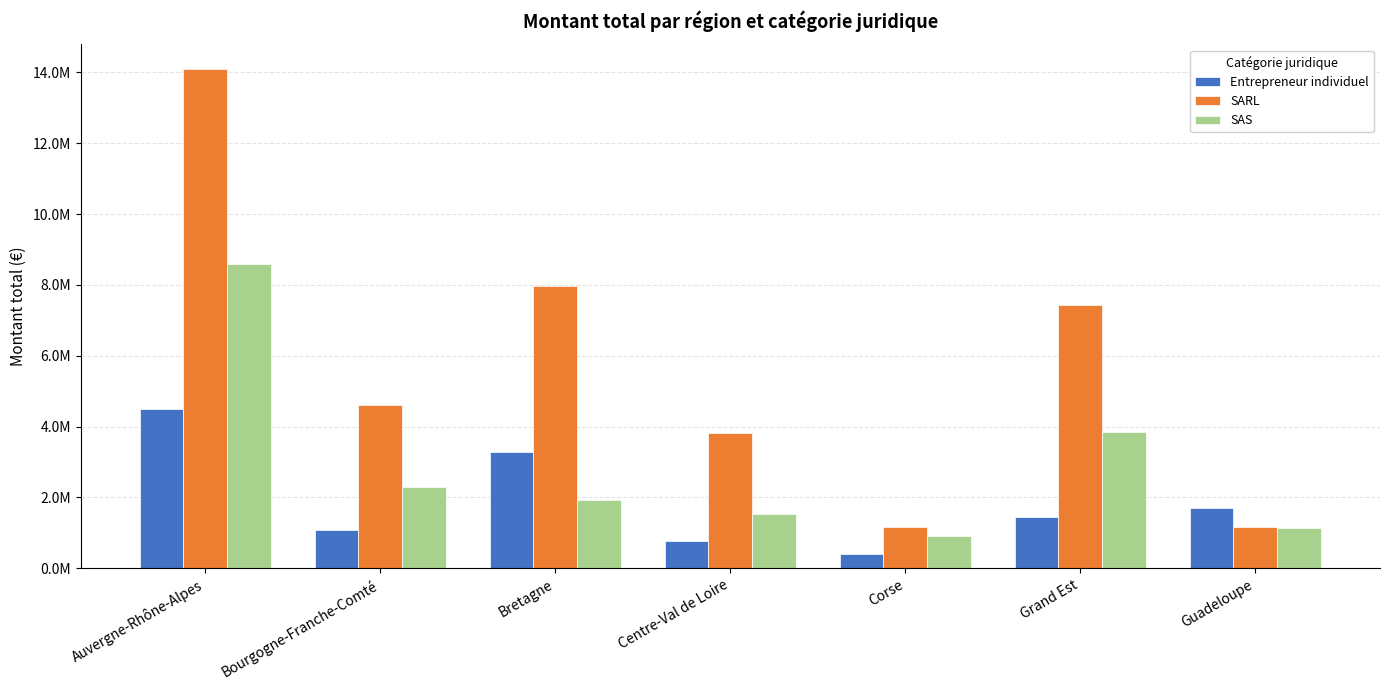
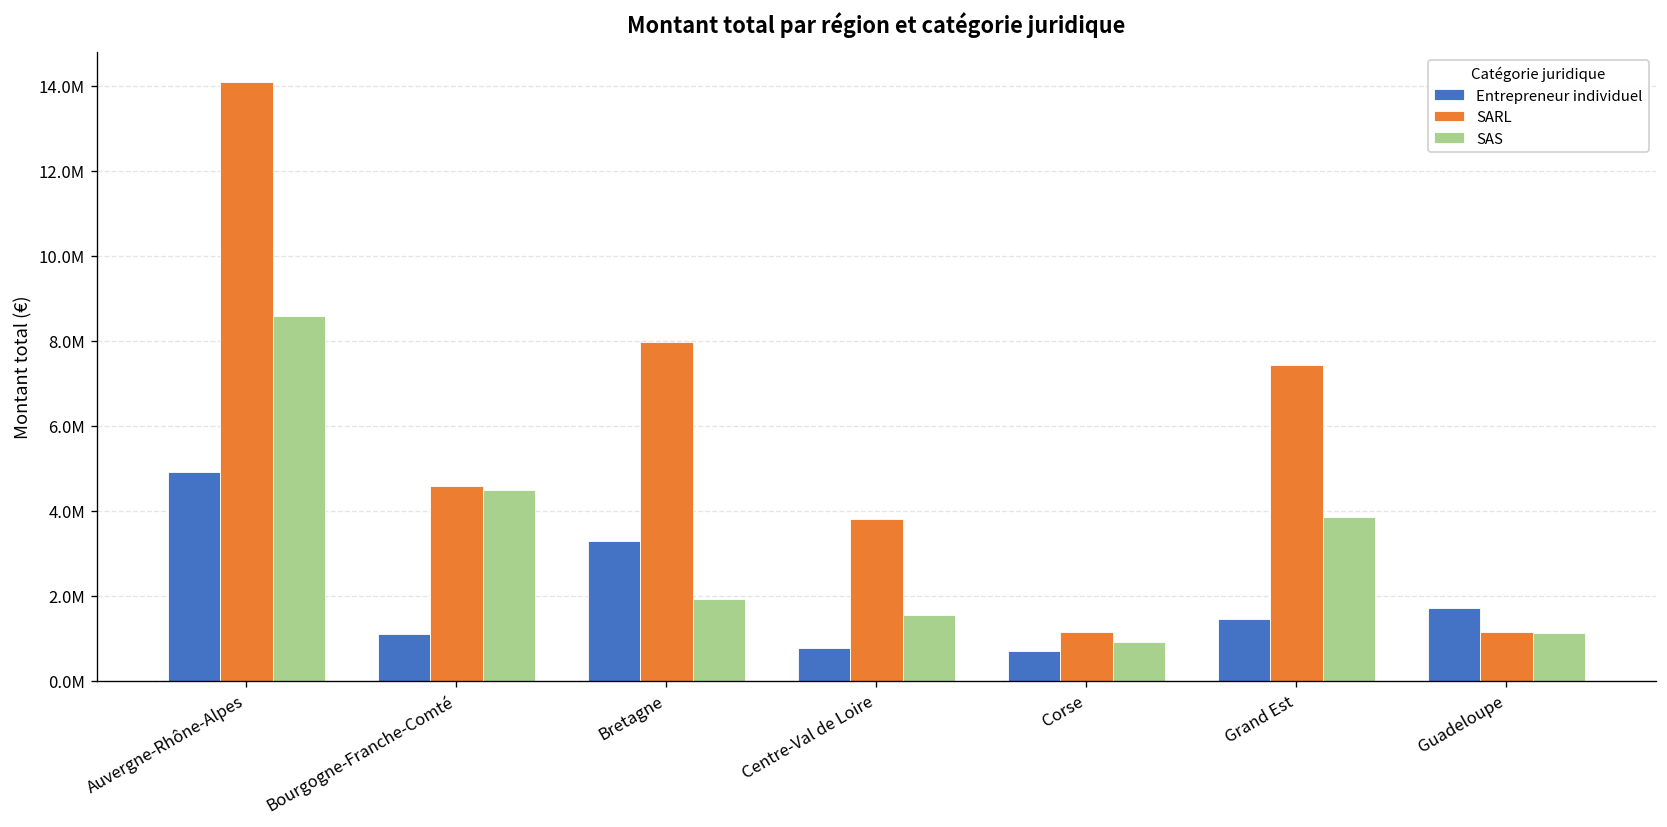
Entrepreneur individuel, Auvergne-Rhône-Alpes: 4500000 -> 4900000
SAS, Bourgogne-Franche-Comté: 2300000 -> 4500000
Entrepreneur individuel, Corse: 400000 -> 700000
